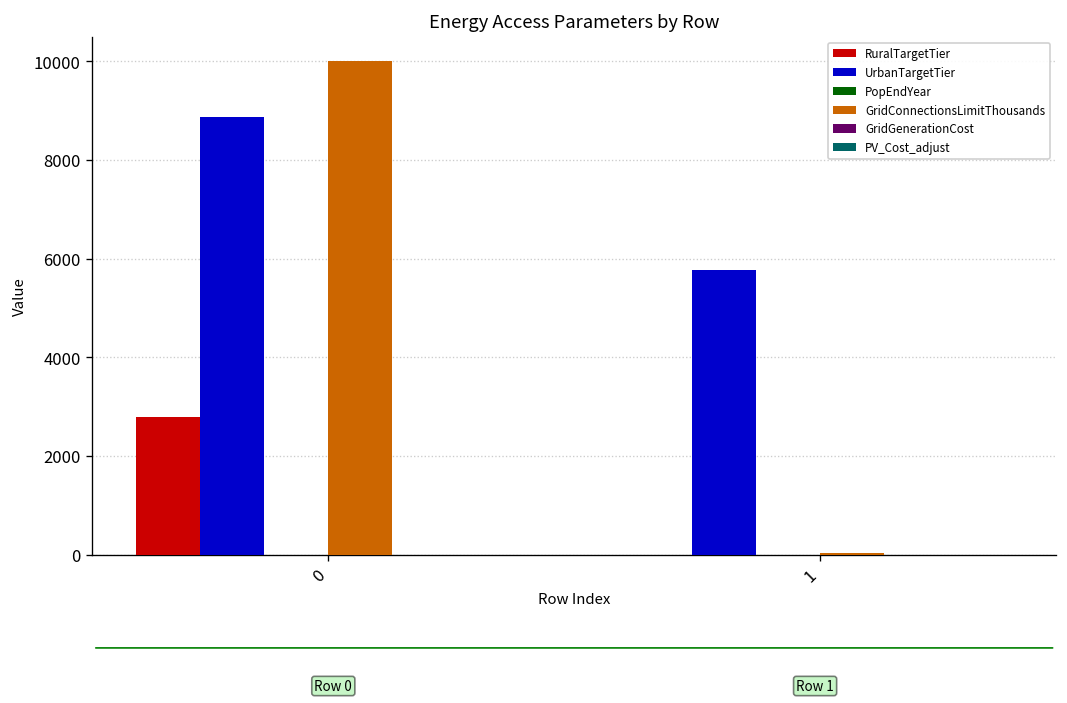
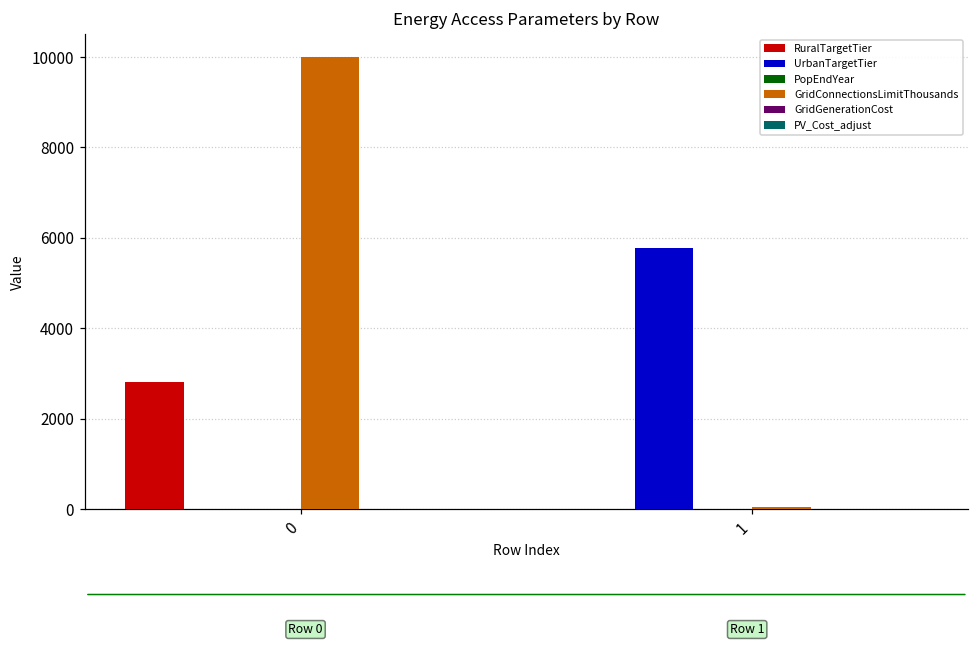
UrbanTargetTier, 0: 8900 -> 0
